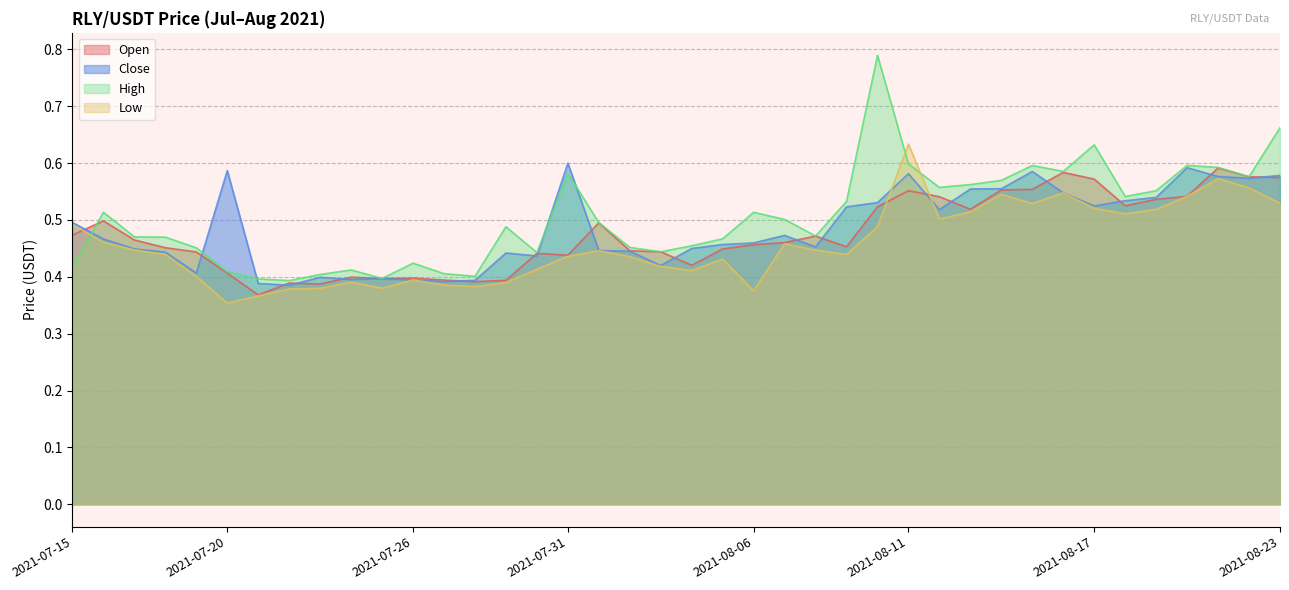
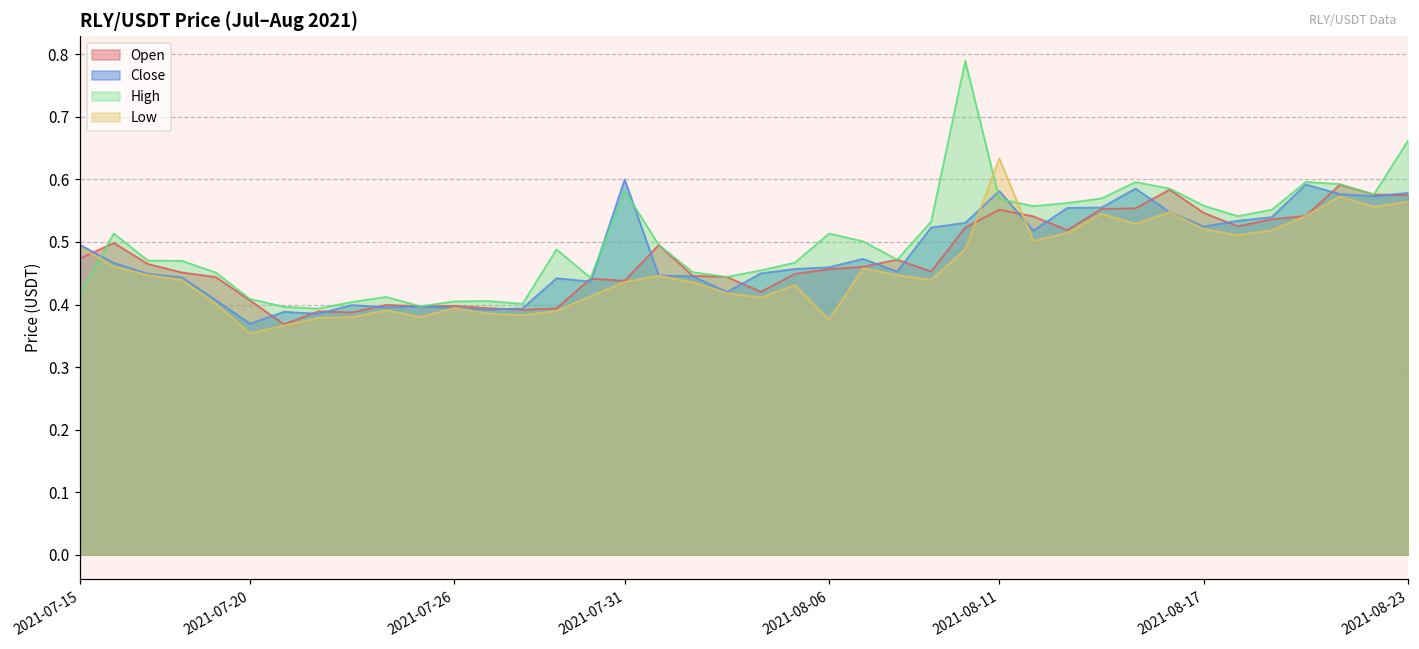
Close, 2021-07-20: 0.59 -> 0.37
High, 2021-07-26: 0.42 -> 0.41
High, 2021-08-11: 0.60 -> 0.57
Open, 2021-08-17: 0.57 -> 0.55
High, 2021-08-17: 0.63 -> 0.56
Low, 2021-08-23: 0.53 -> 0.56
